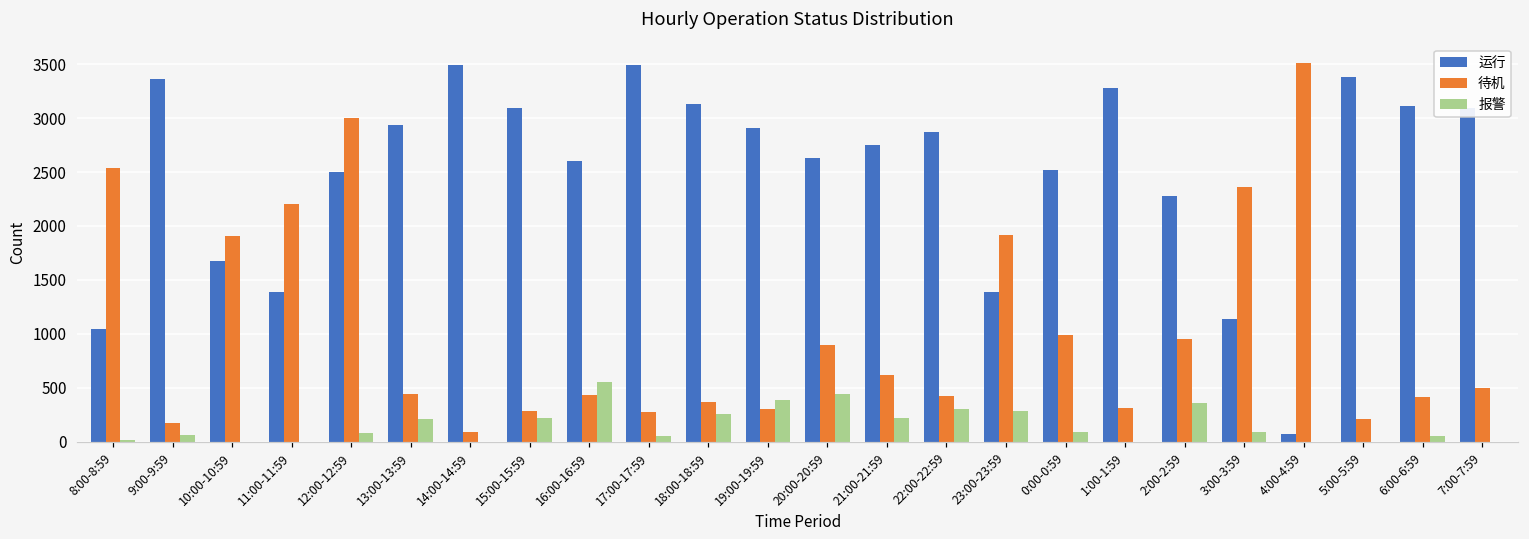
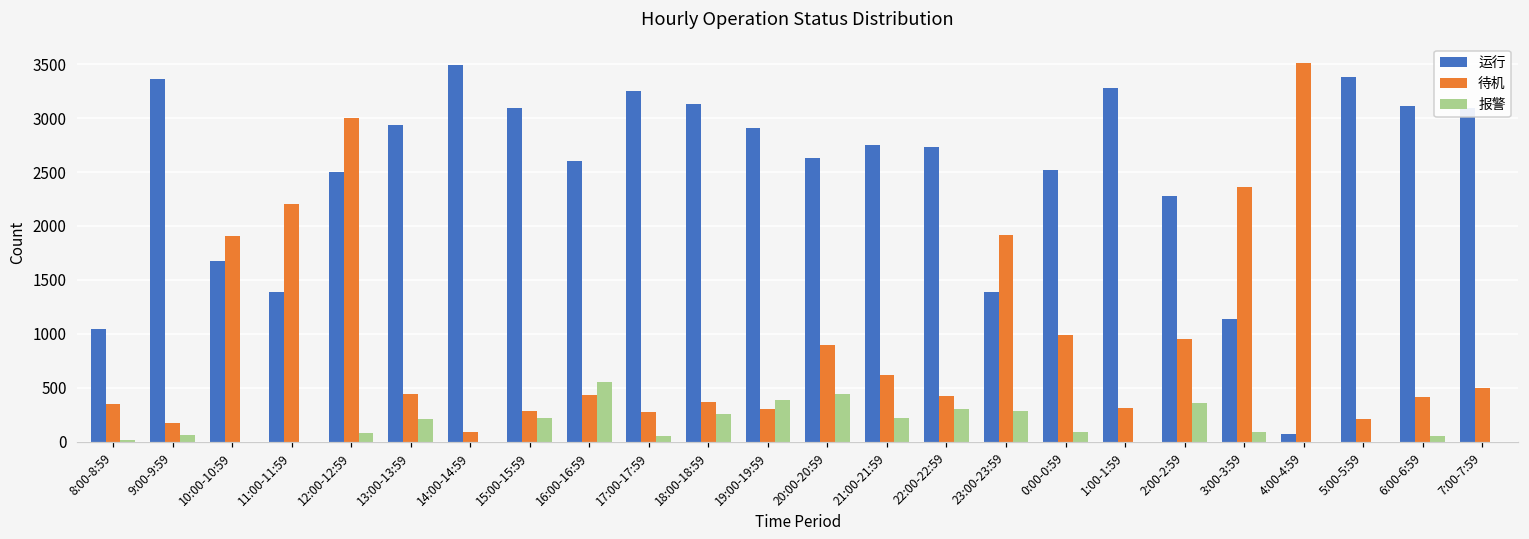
待机, 8:00-8:59: 2500 -> 300
运行, 17:00-17:59: 3500 -> 3300
运行, 22:00-22:59: 2900 -> 2700
